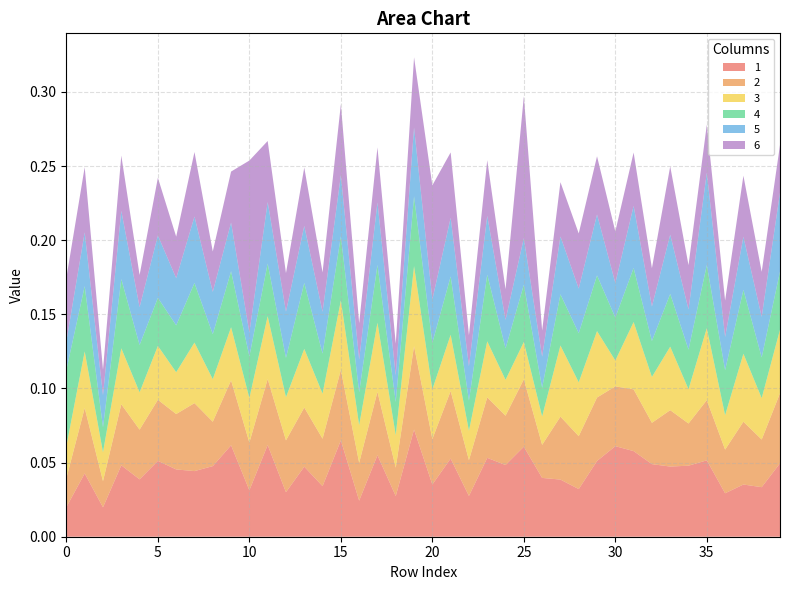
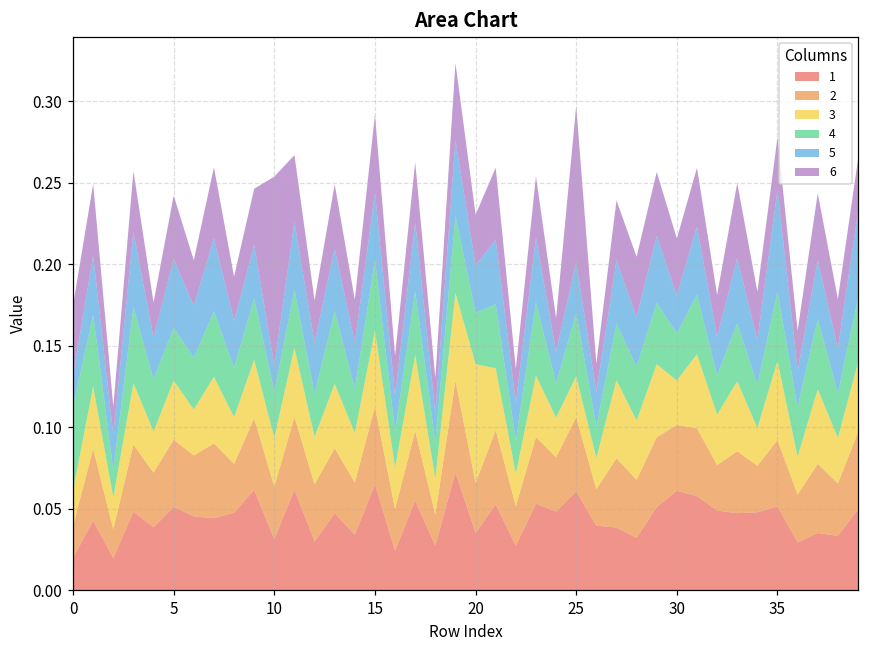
3, 20: 0.033 -> 0.073
6, 20: 0.077 -> 0.031
3, 30: 0.017 -> 0.027
